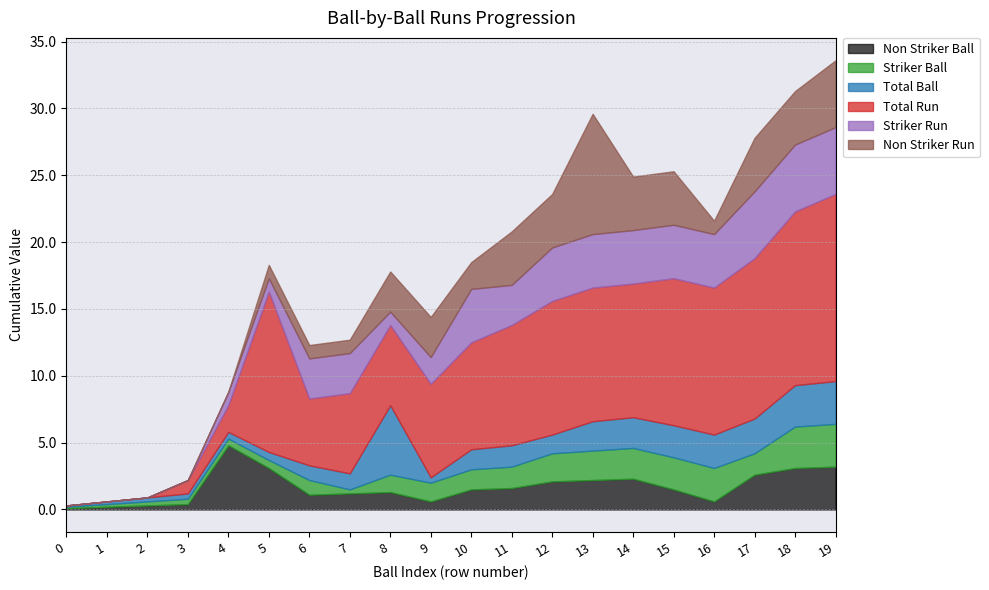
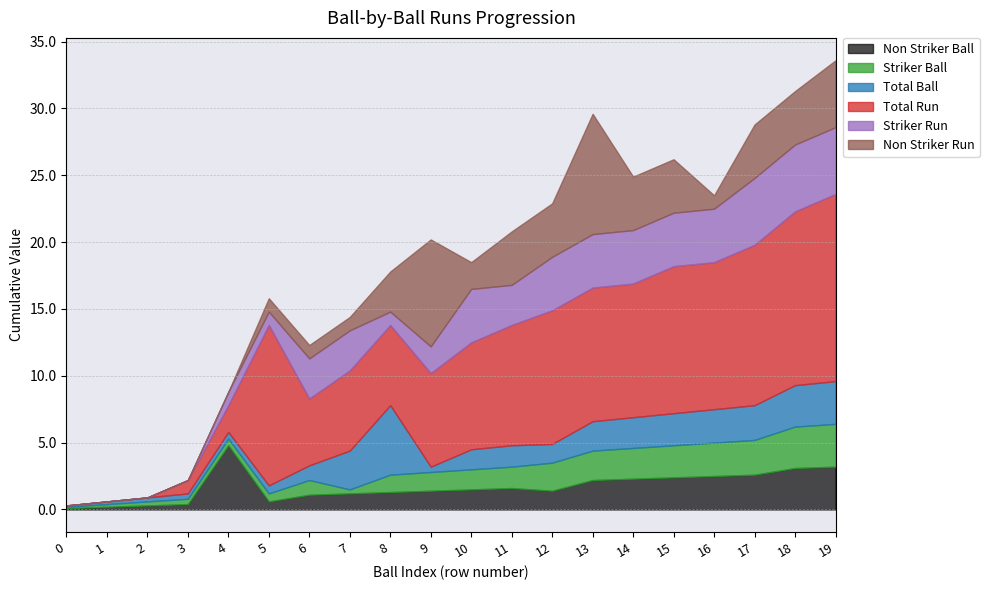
Non Striker Ball, 5: 3.1 -> 0.6
Total Ball, 7: 1.2 -> 2.9
Non Striker Ball, 9: 0.6 -> 1.4
Non Striker Run, 9: 3 -> 8
Non Striker Ball, 12: 2.1 -> 1.4
Non Striker Ball, 15: 1.5 -> 2.4
Non Striker Ball, 16: 0.6 -> 2.5
Striker Ball, 17: 1.6 -> 2.6
